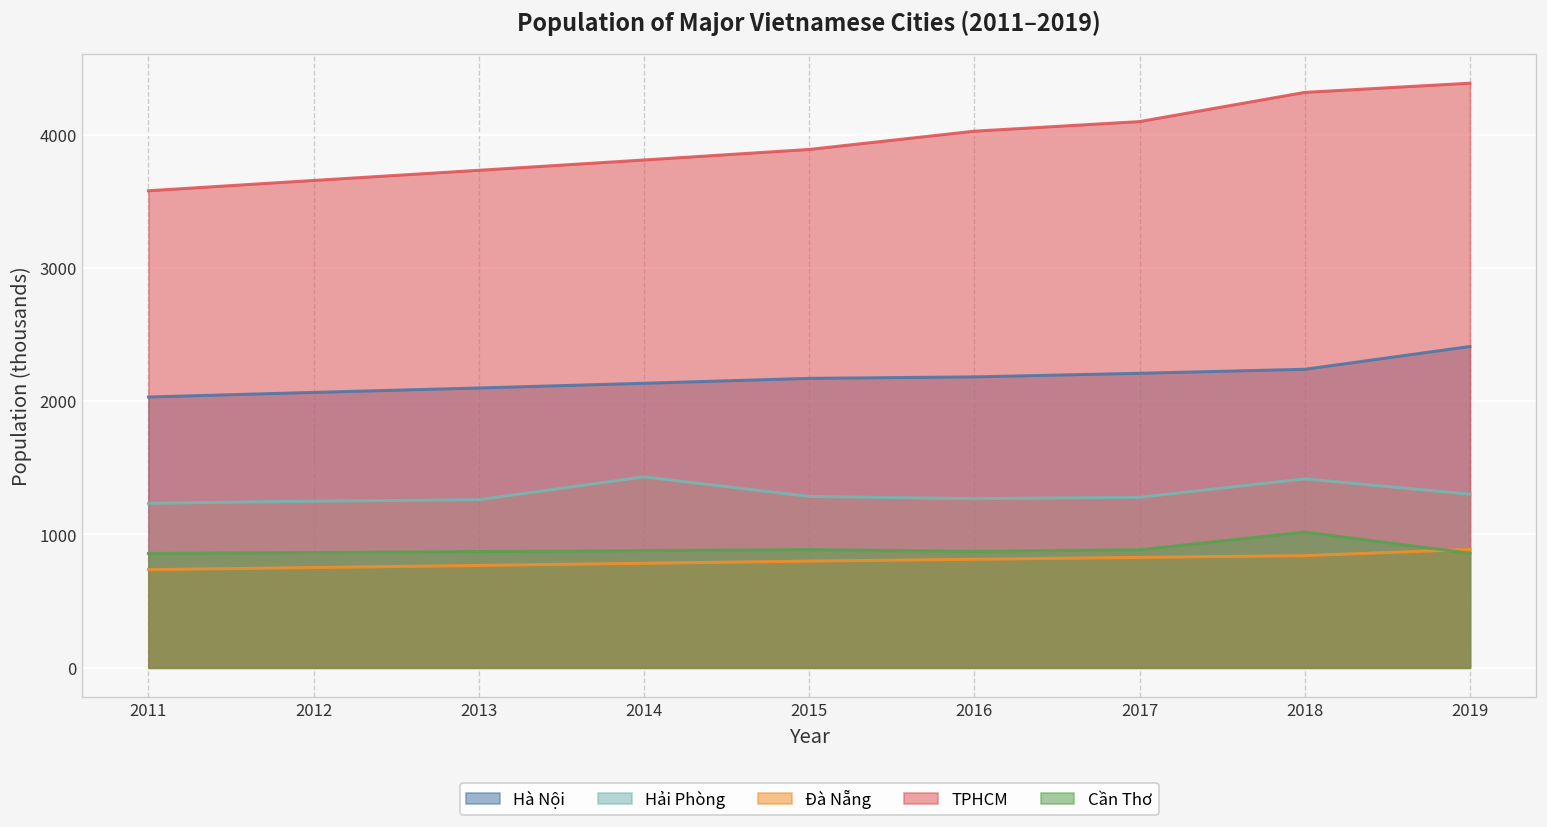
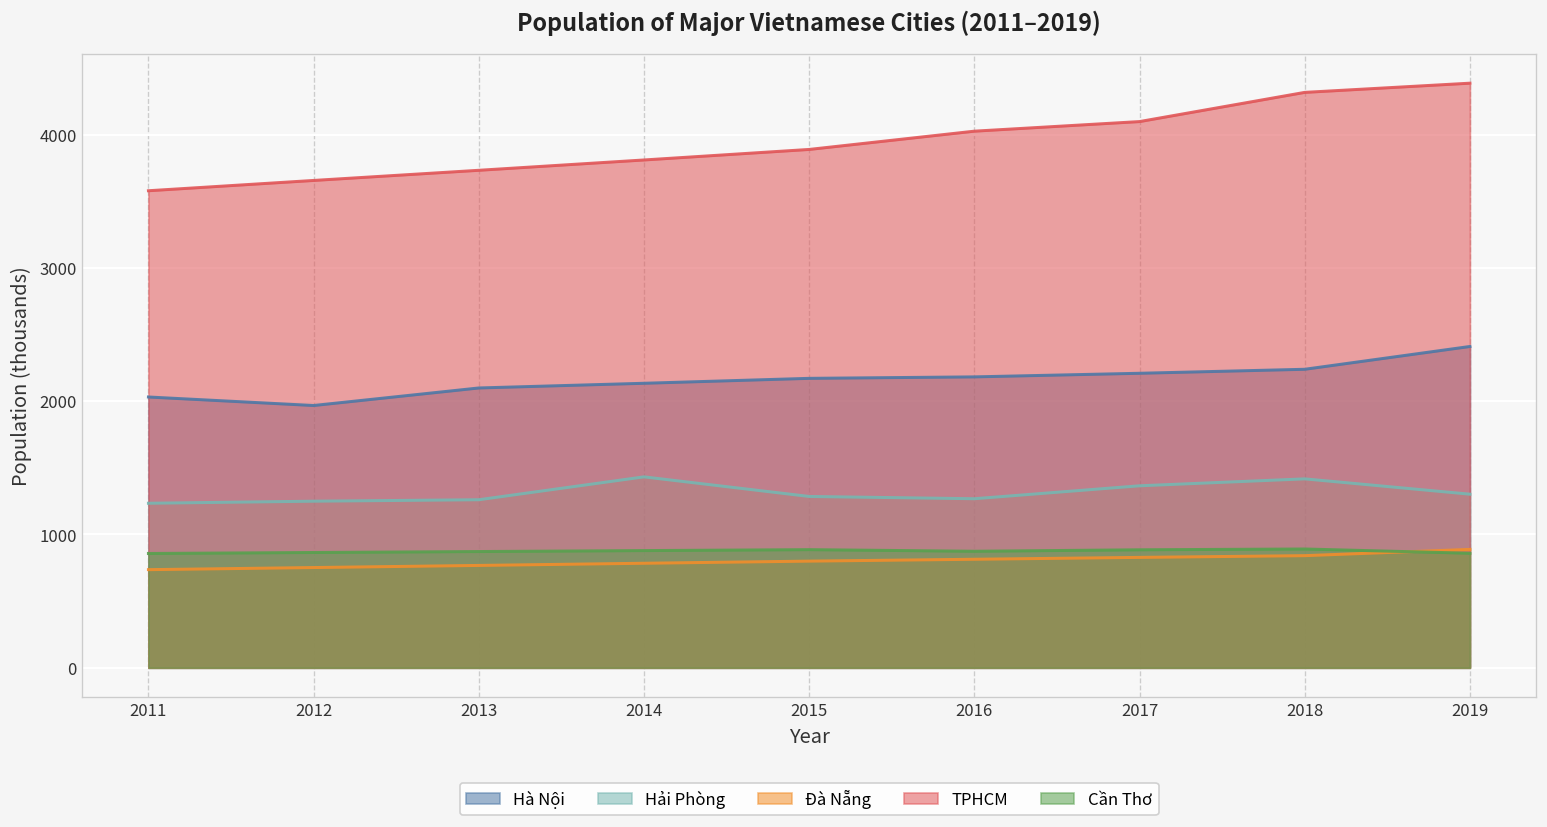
Hà Nội, 2012: 2070 -> 1970
Hải Phòng, 2017: 1280 -> 1370
Cần Thơ, 2018: 1020 -> 890
